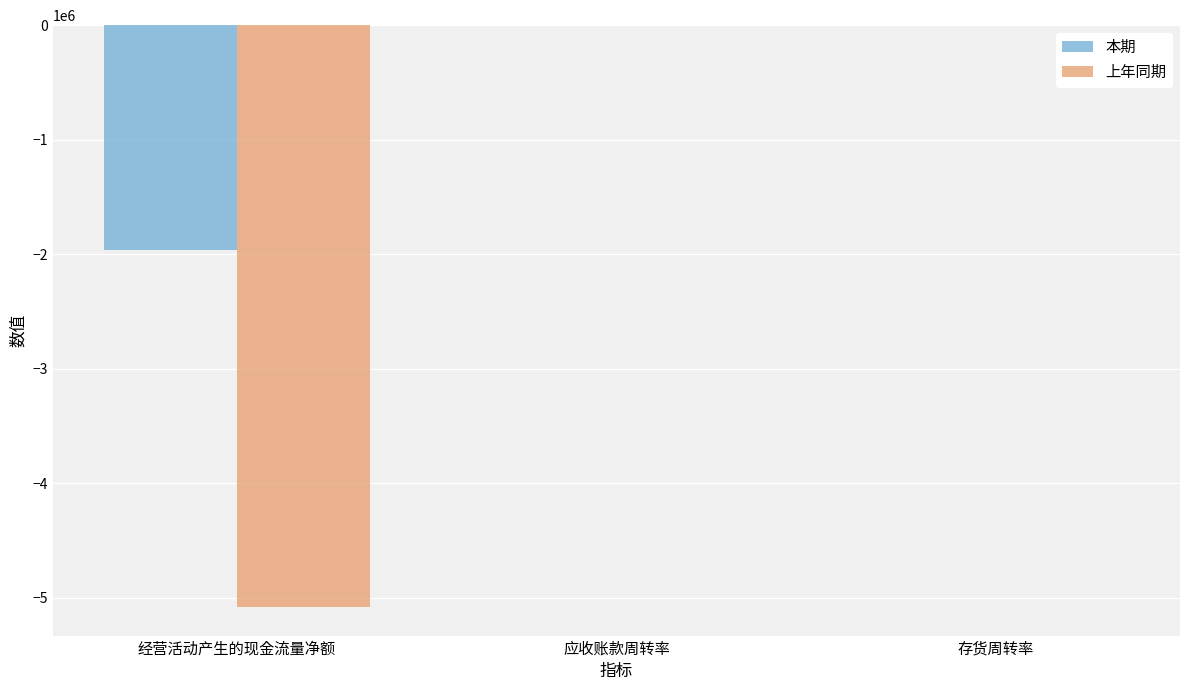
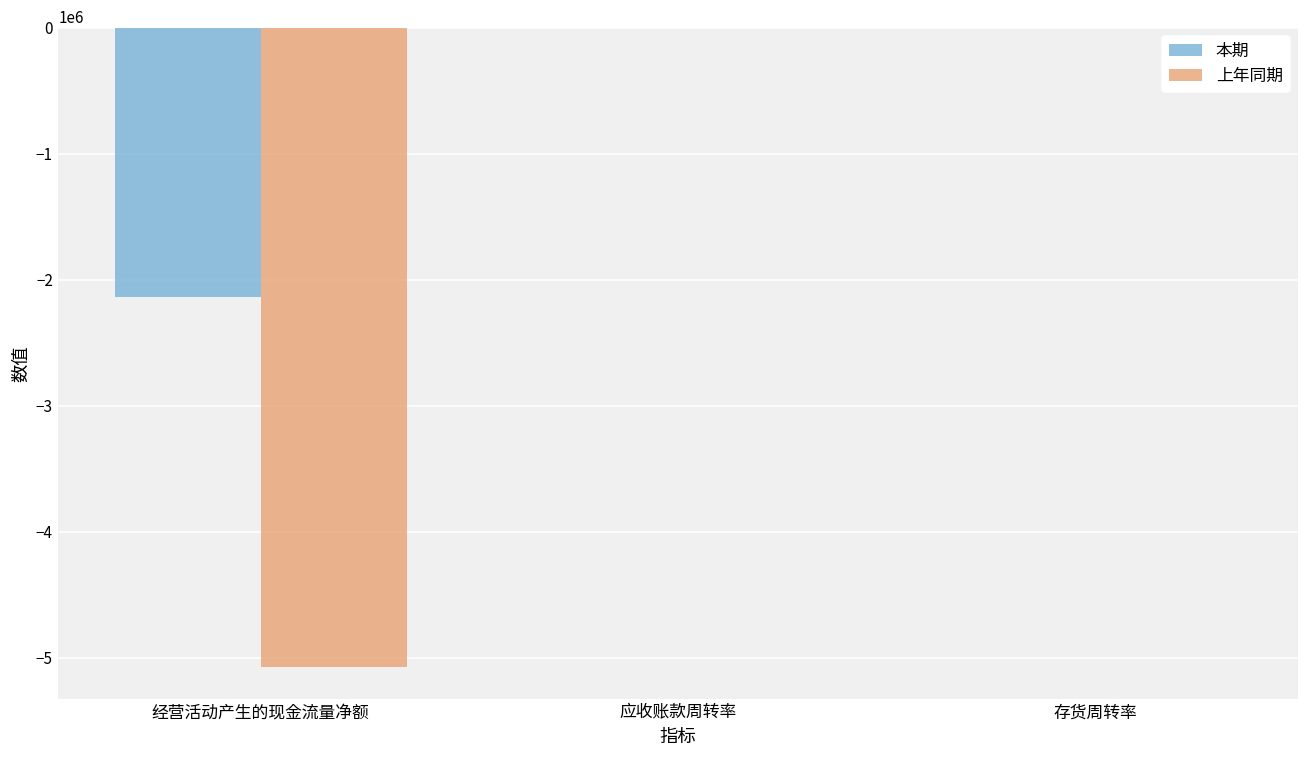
本期, 经营活动产生的现金流量净额: -1960000 -> -2140000
